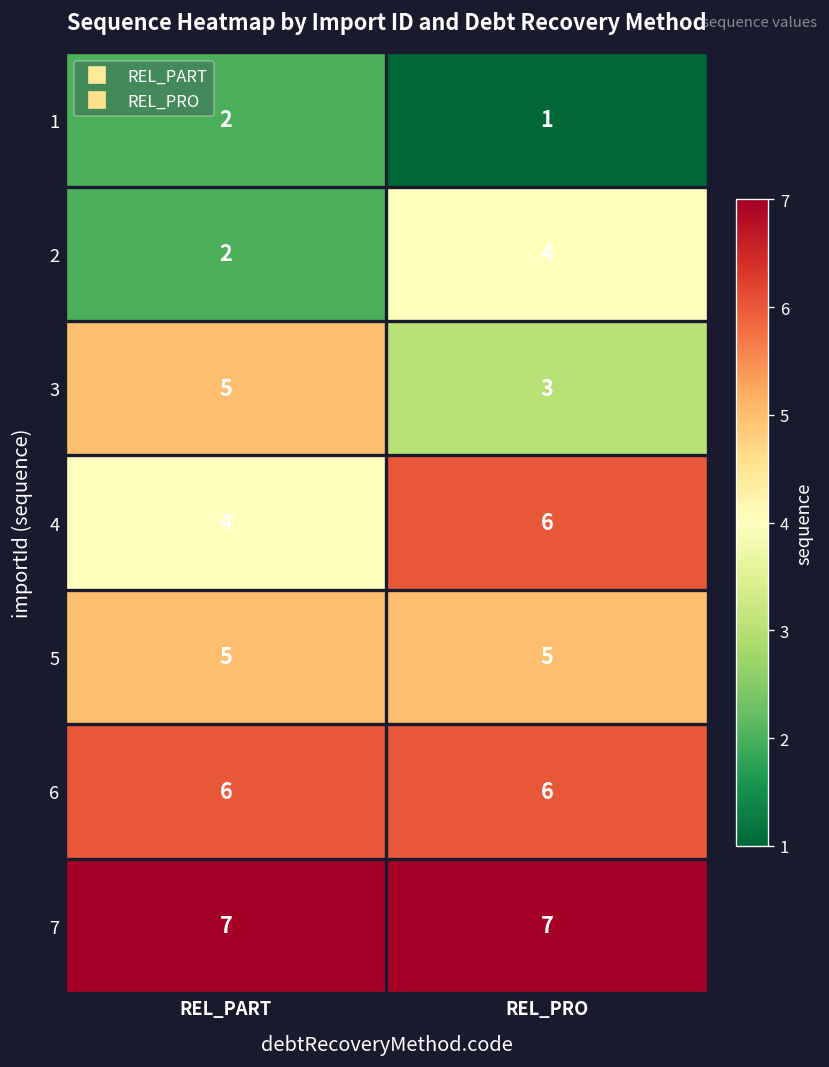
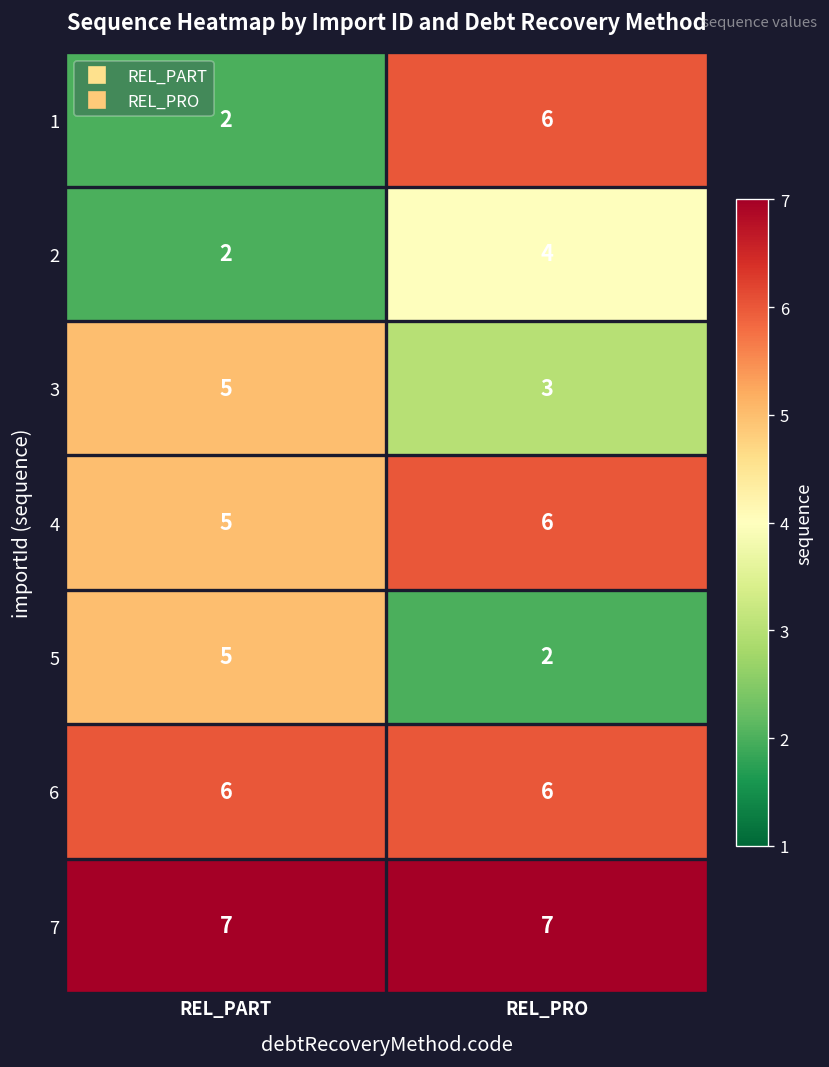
1, REL_PRO: 1 -> 6
4, REL_PART: 4 -> 5
5, REL_PRO: 5 -> 2
